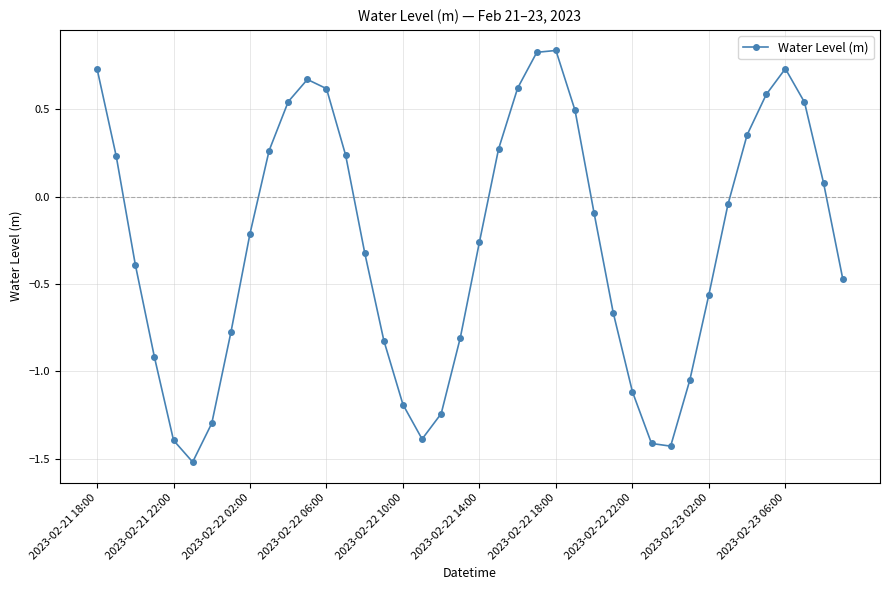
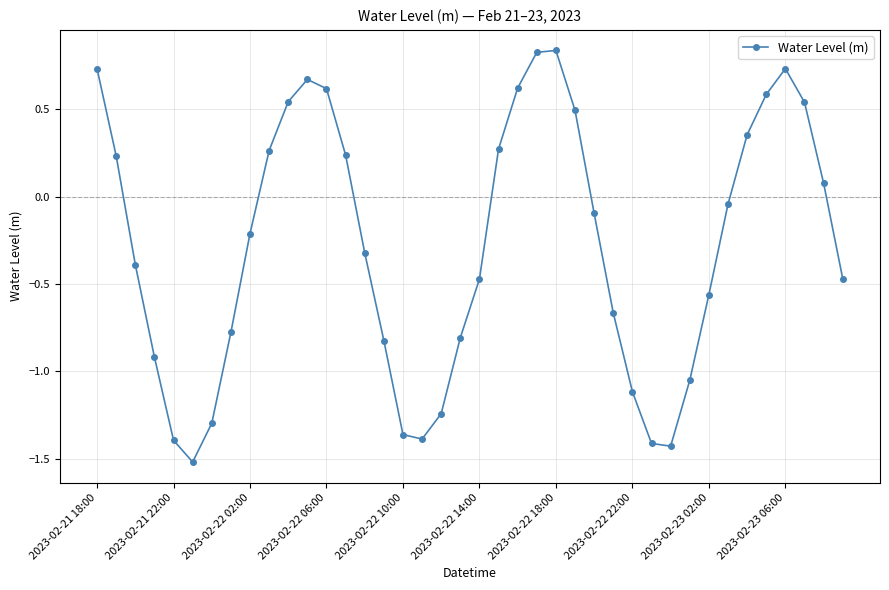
2023-02-22 10:00: -1.19 -> -1.36
2023-02-22 14:00: -0.26 -> -0.47
